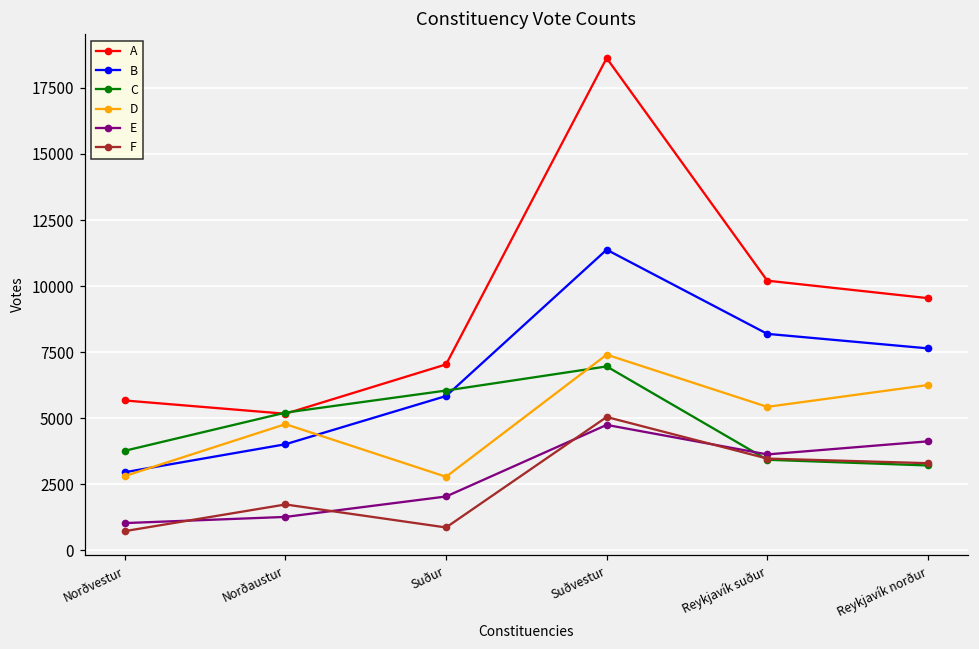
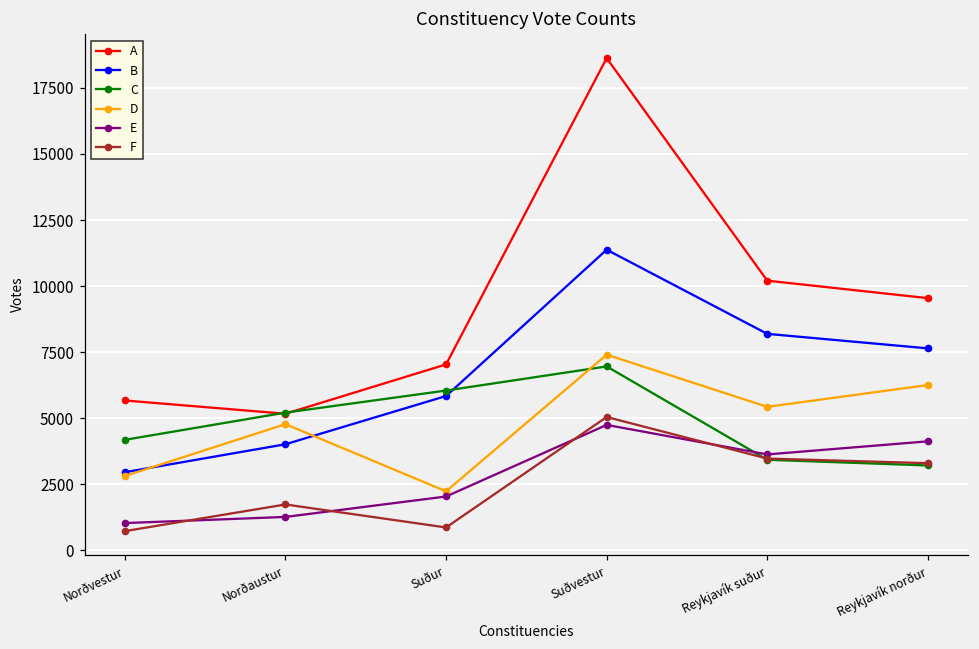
C, Norðvestur: 3800 -> 4200
D, Suður: 2800 -> 2200
